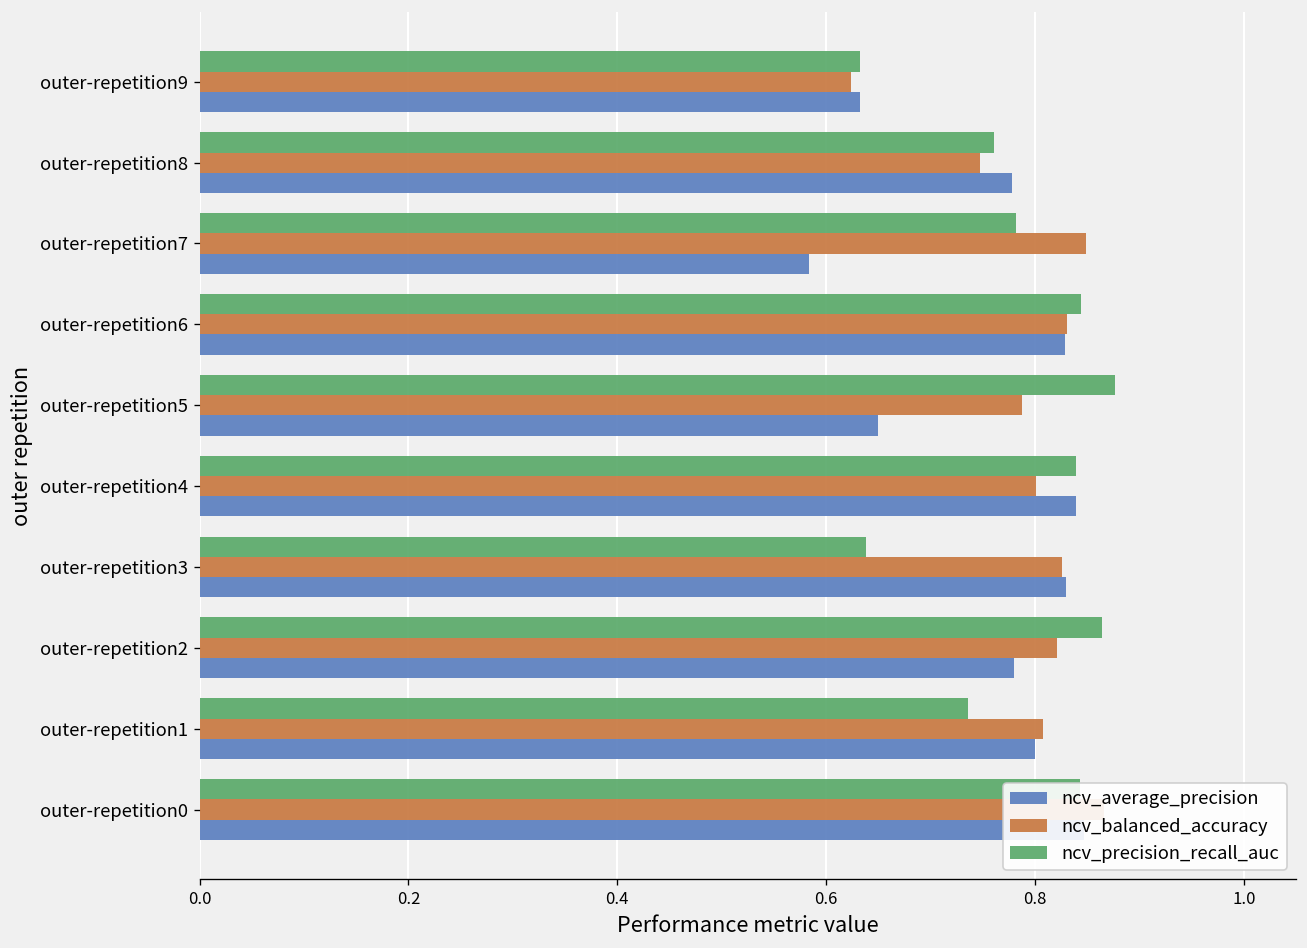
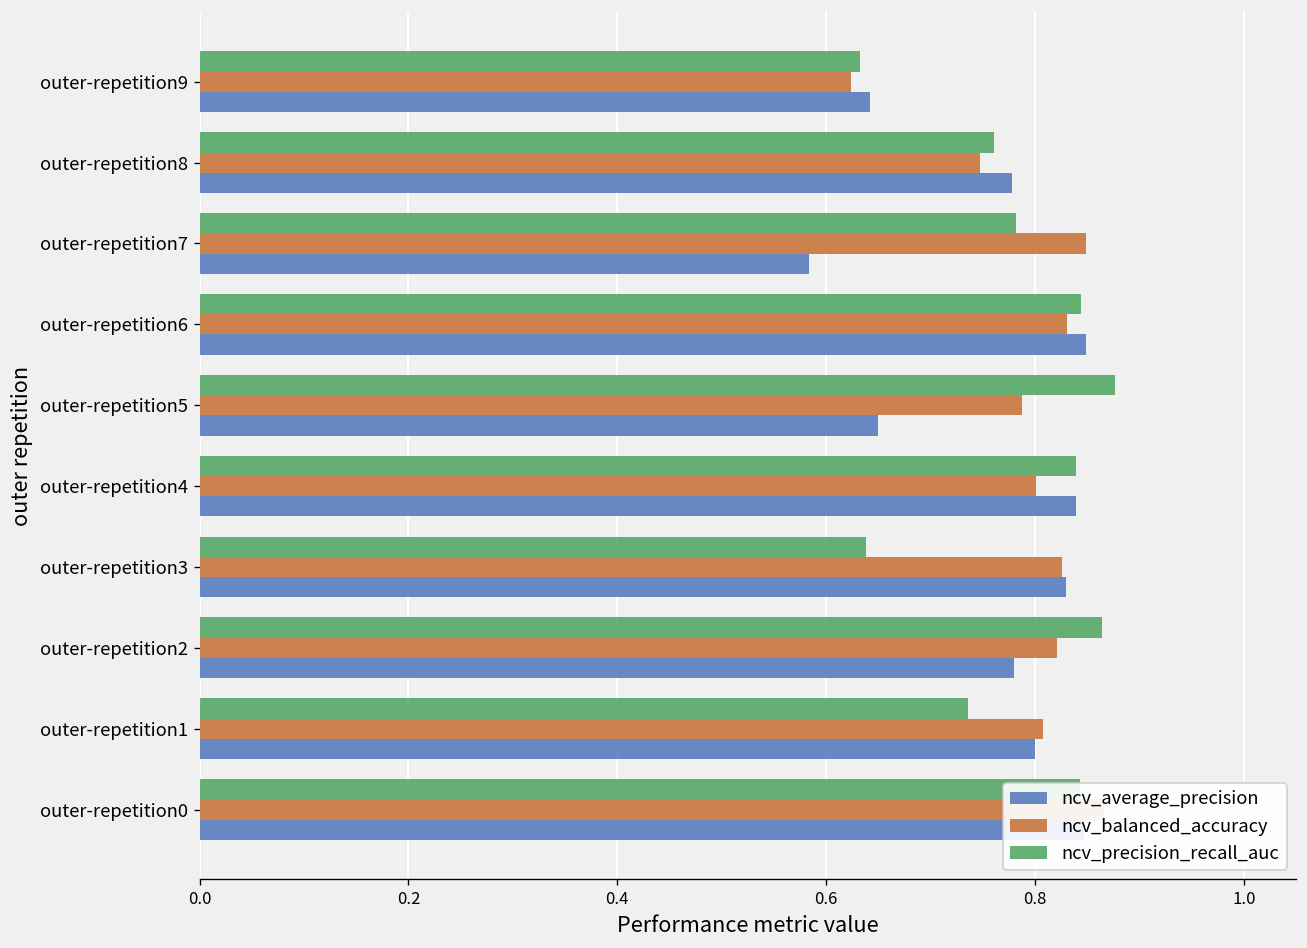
ncv_average_precision, outer-repetition9: 0.63 -> 0.64
ncv_average_precision, outer-repetition6: 0.83 -> 0.85
